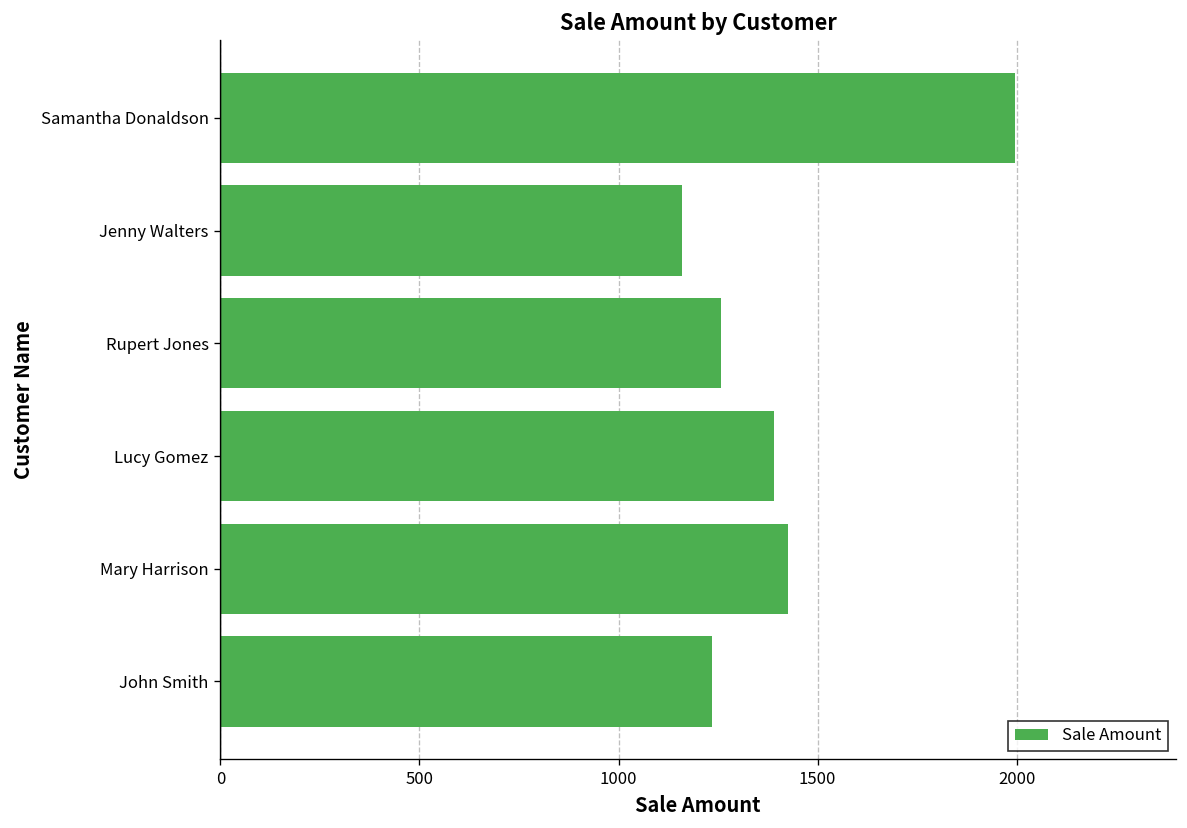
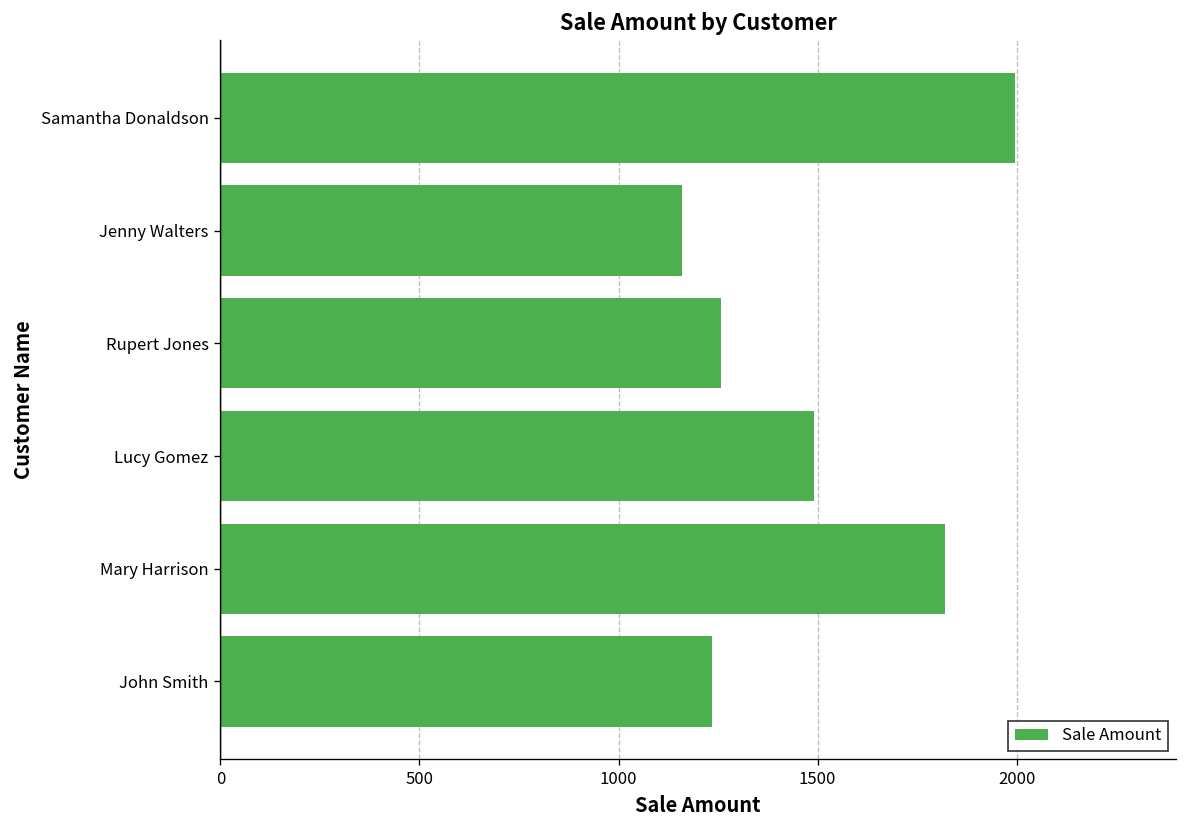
Lucy Gomez: 1390 -> 1490
Mary Harrison: 1430 -> 1820
